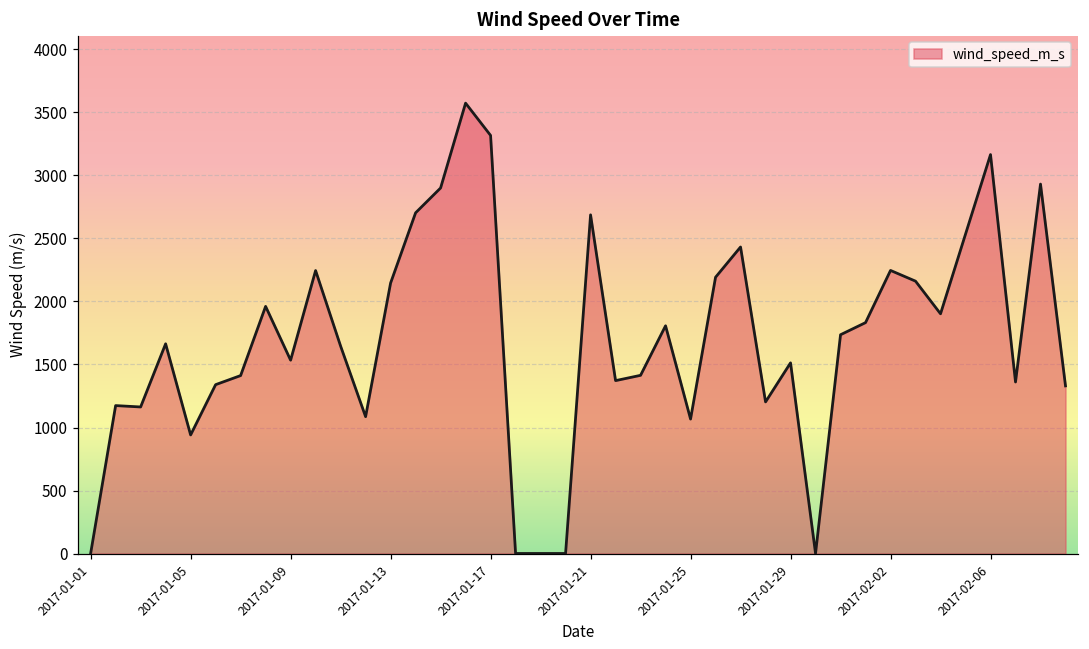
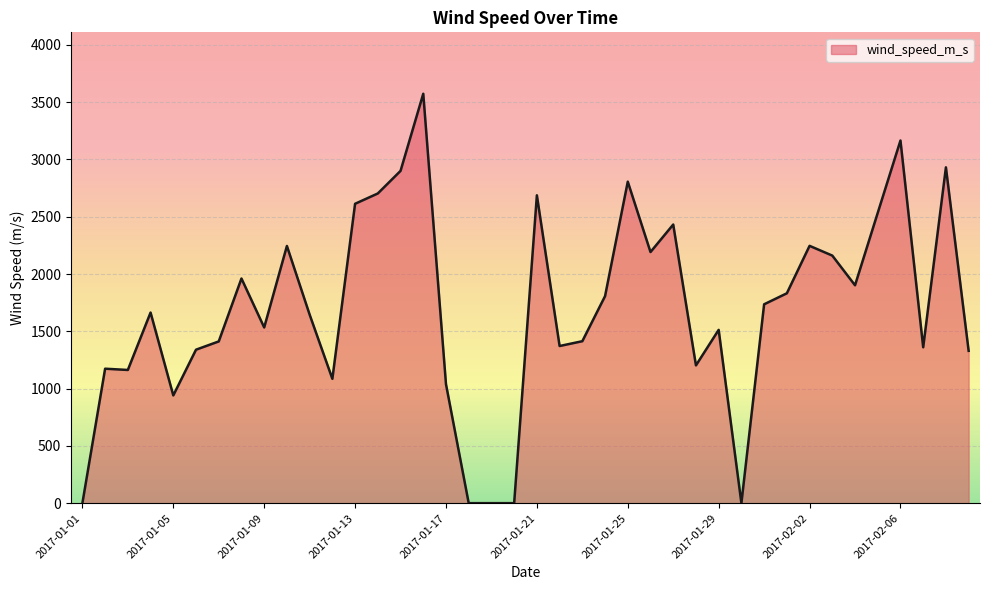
2017-01-13: 2150 -> 2610
2017-01-17: 3320 -> 1040
2017-01-25: 1070 -> 2810
